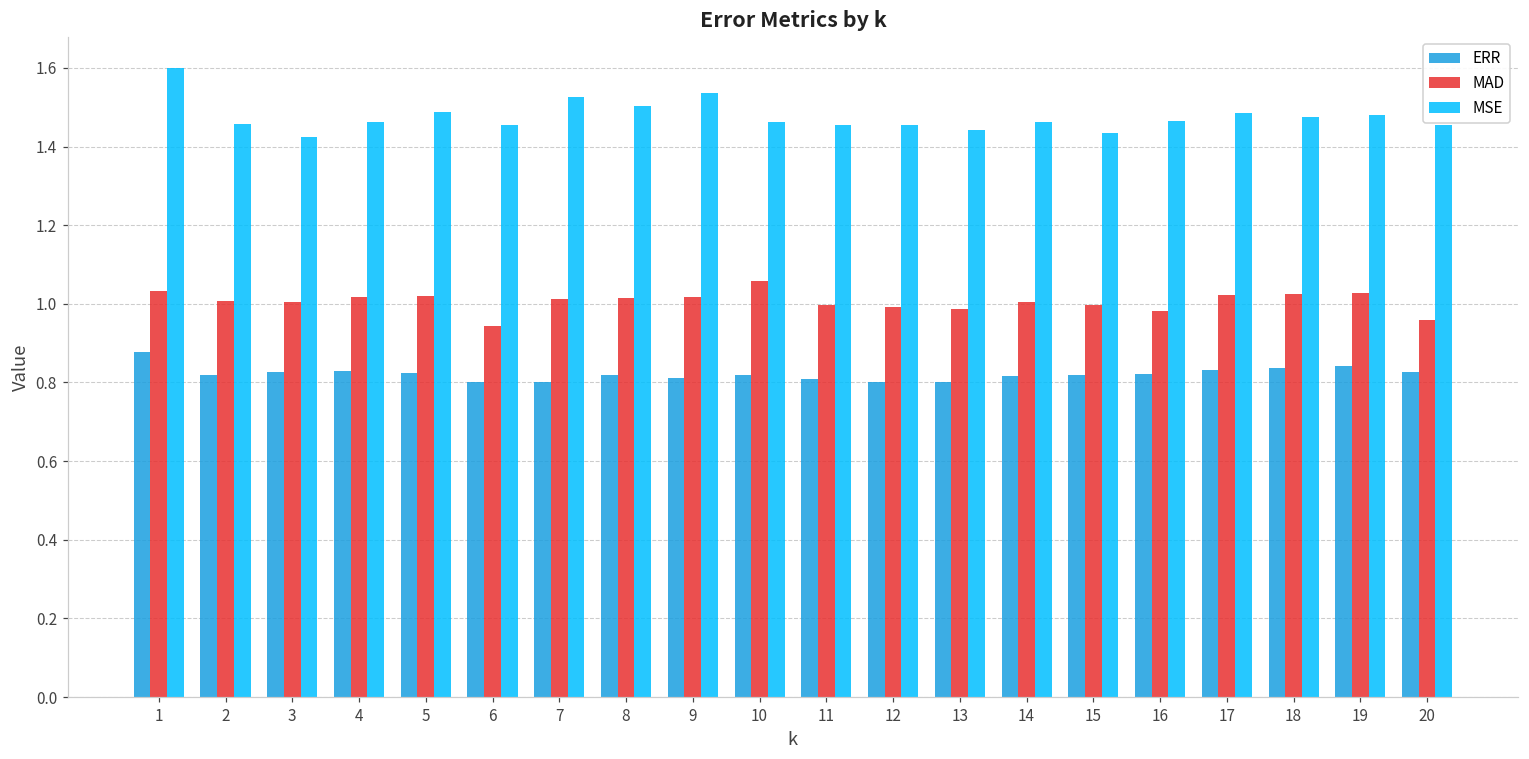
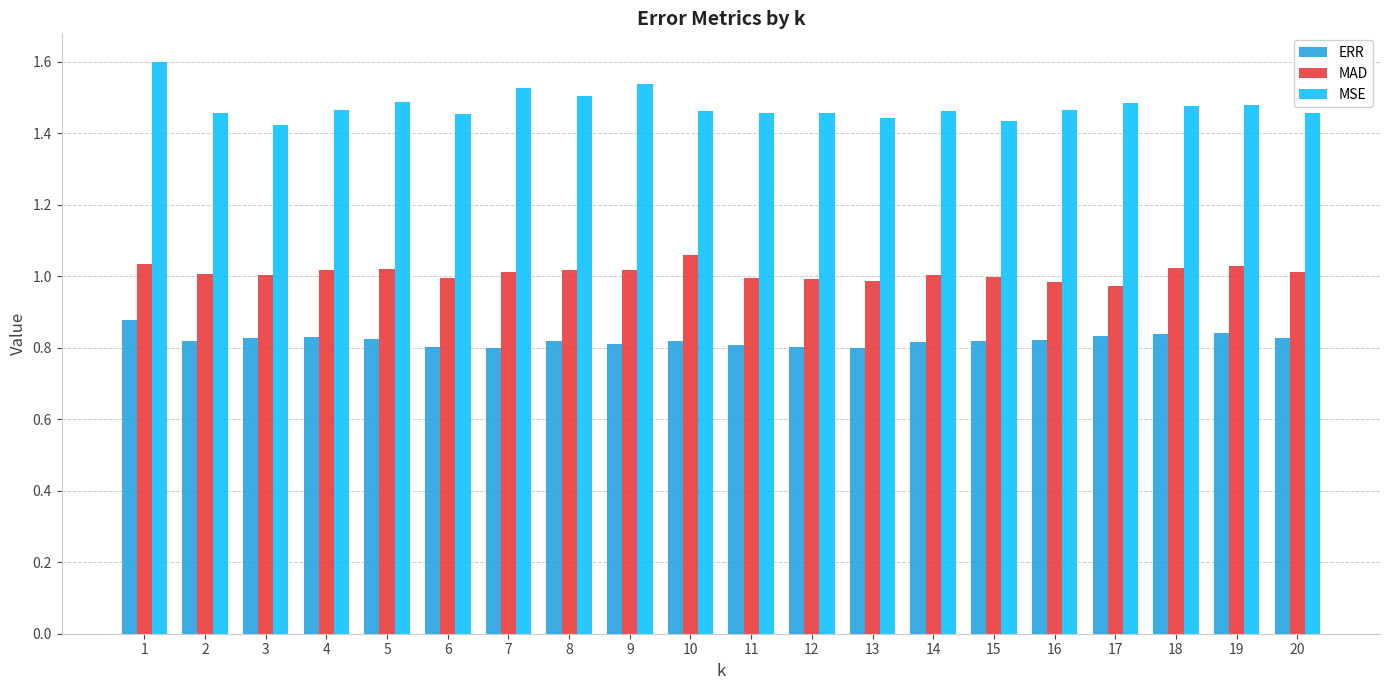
MAD, 6: 0.94 -> 0.99
MAD, 17: 1.02 -> 0.97
MAD, 20: 0.96 -> 1.01
